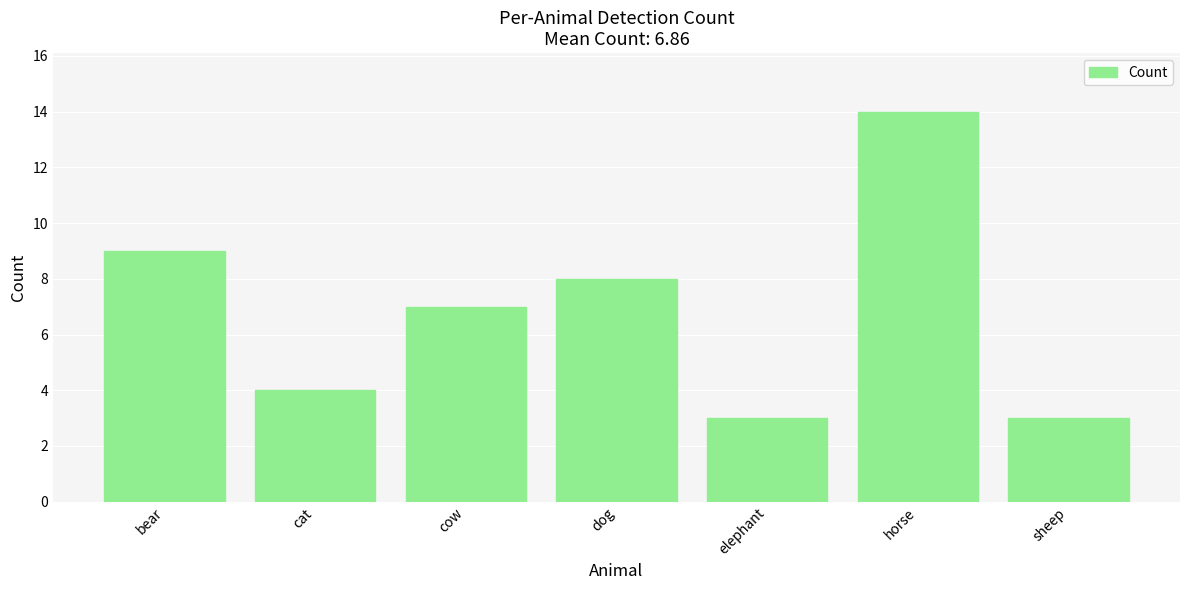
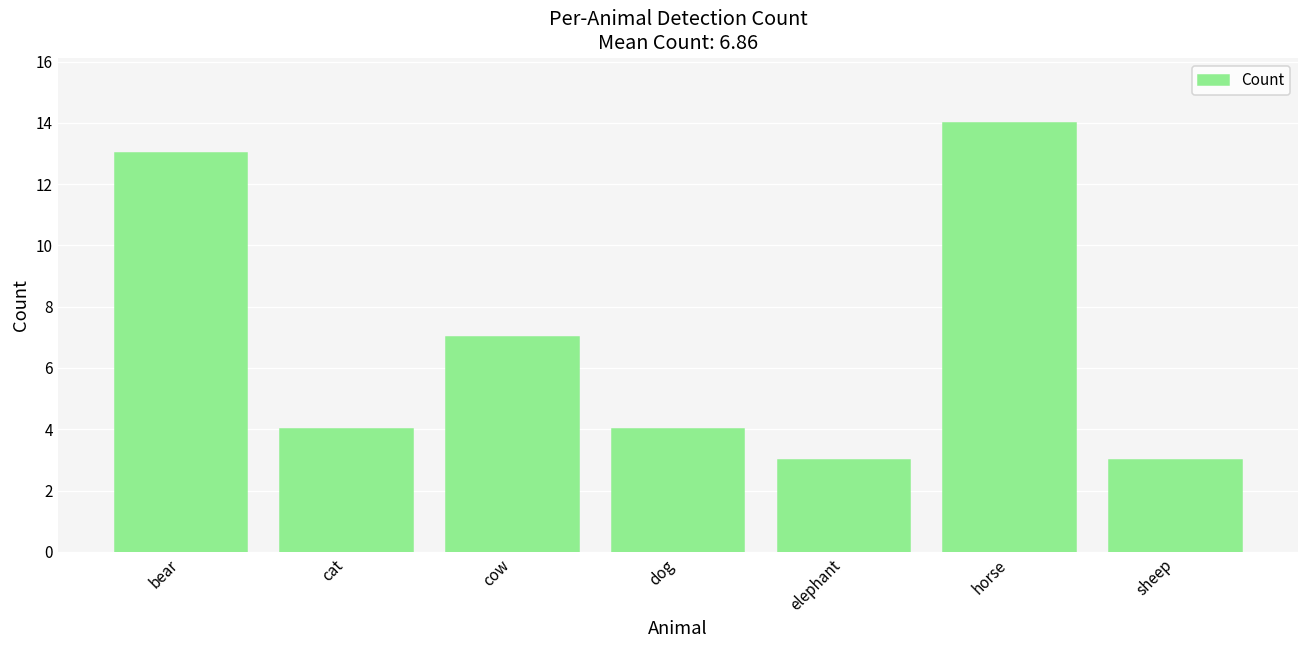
bear: 9 -> 13
dog: 8 -> 4
